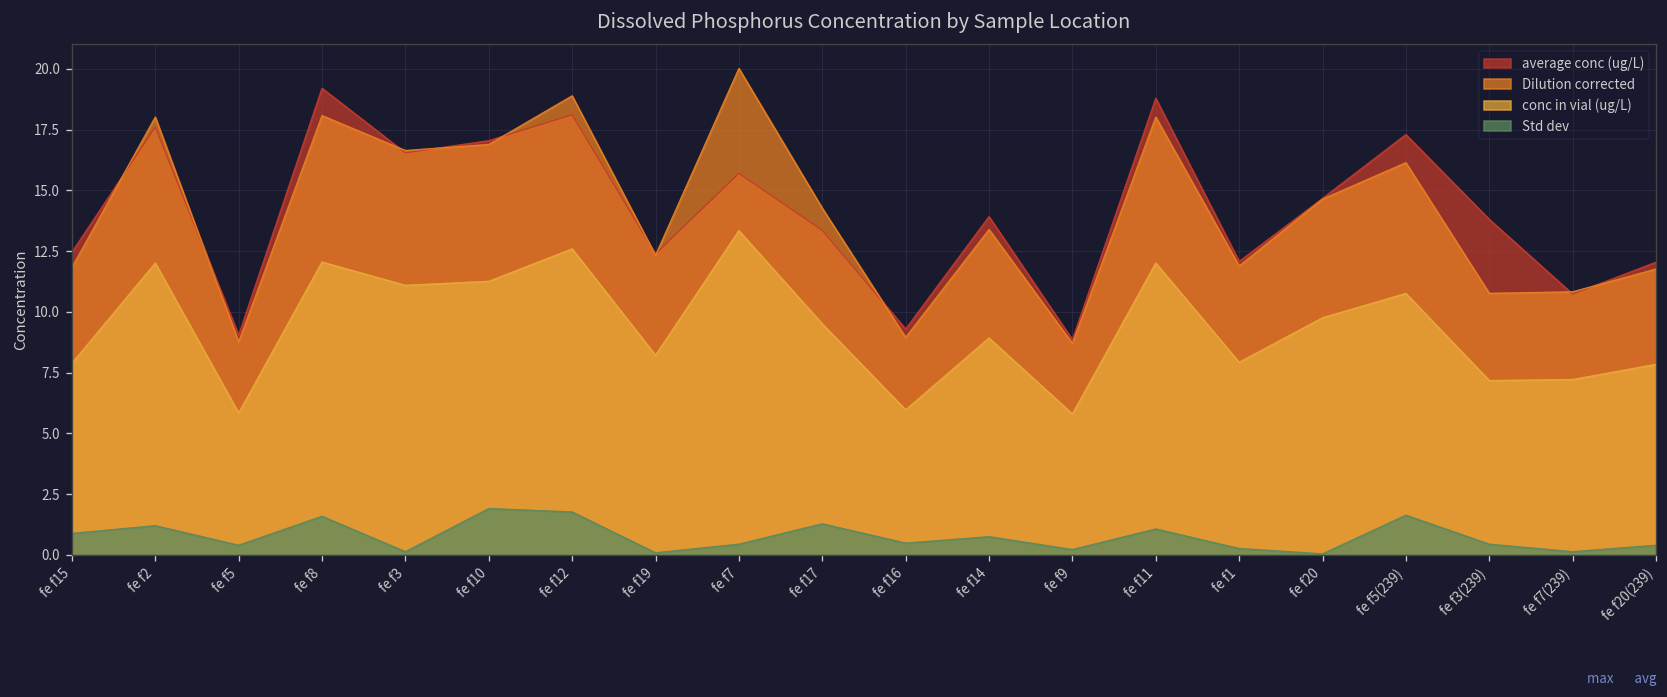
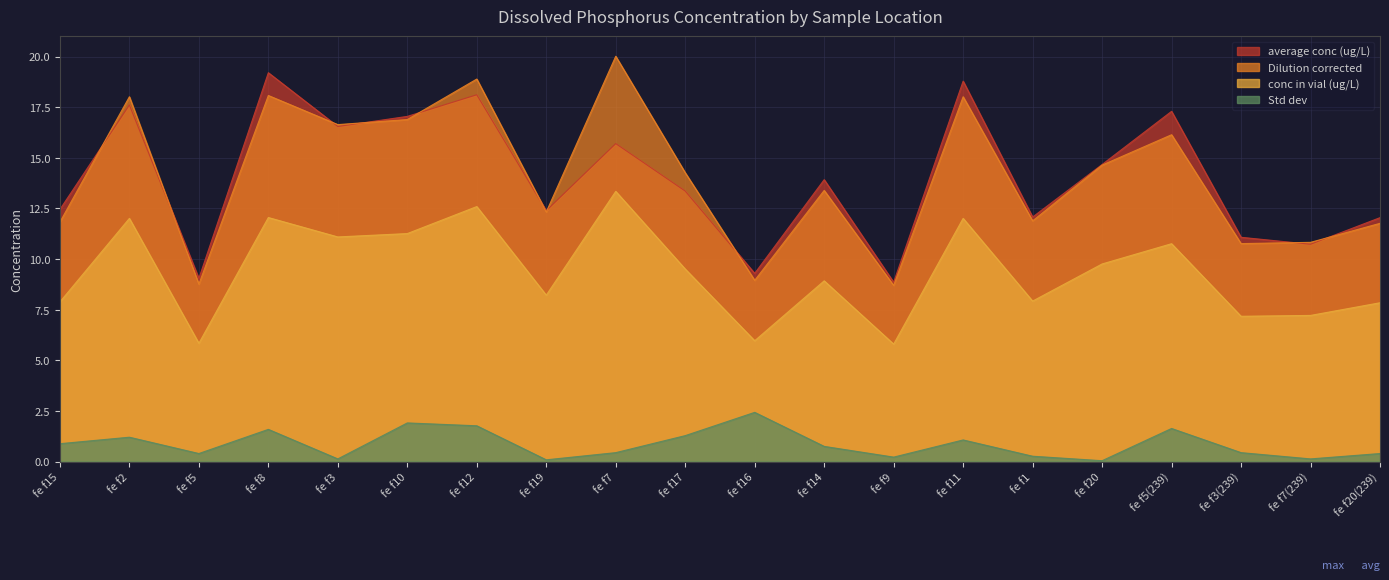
Std dev, fe f16: 0.5 -> 2.4
average conc (ug/L), fe f3(239): 13.8 -> 11.1
